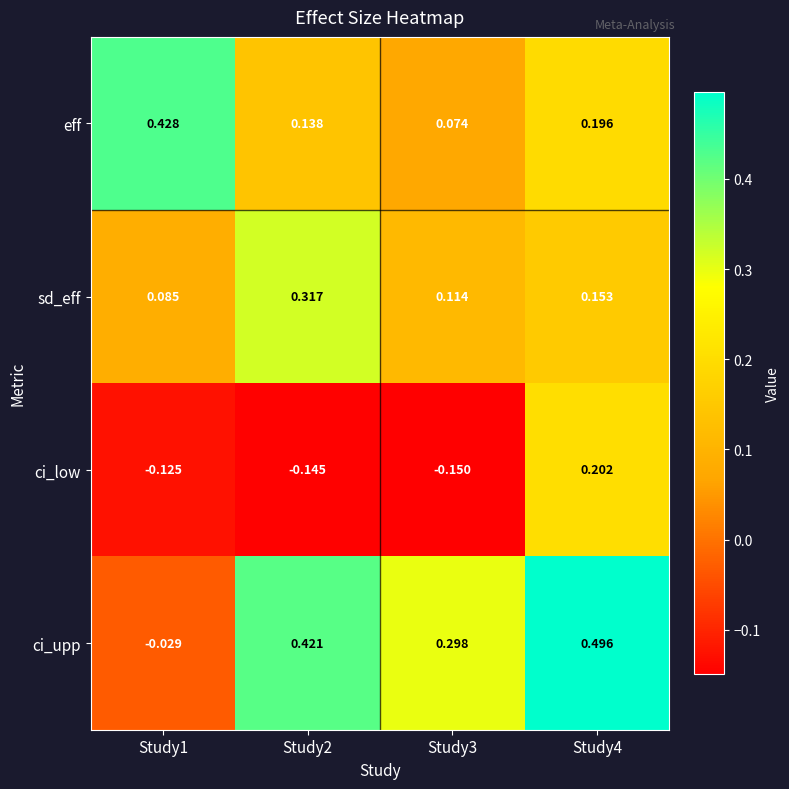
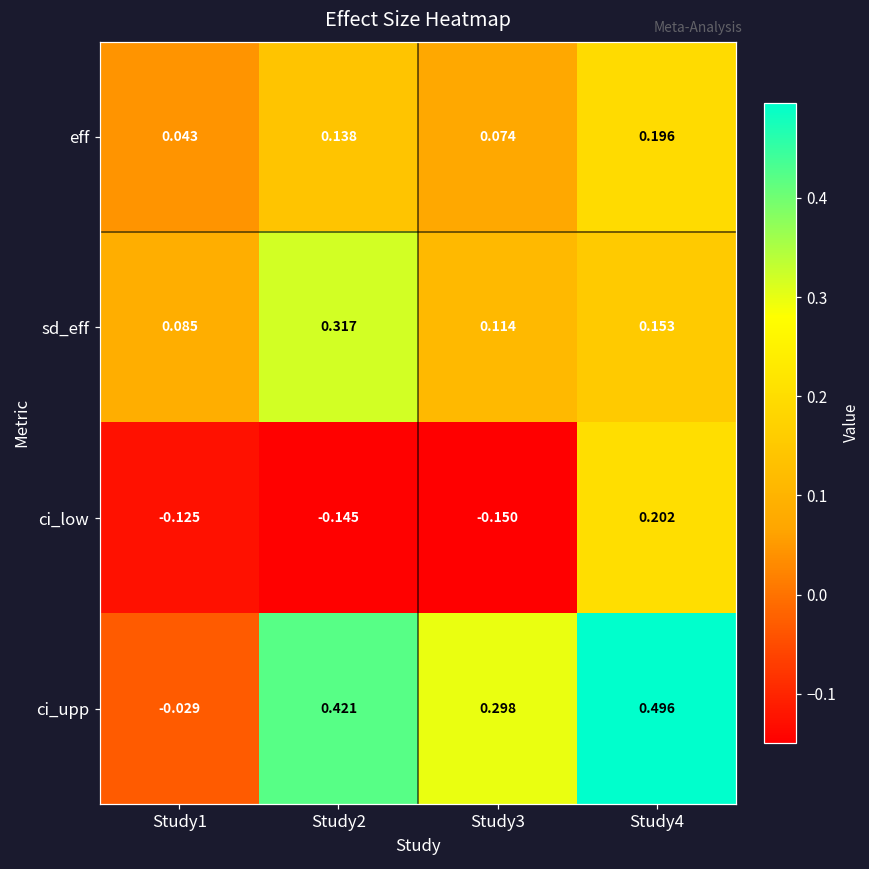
eff, Study1: 0.428 -> 0.043
